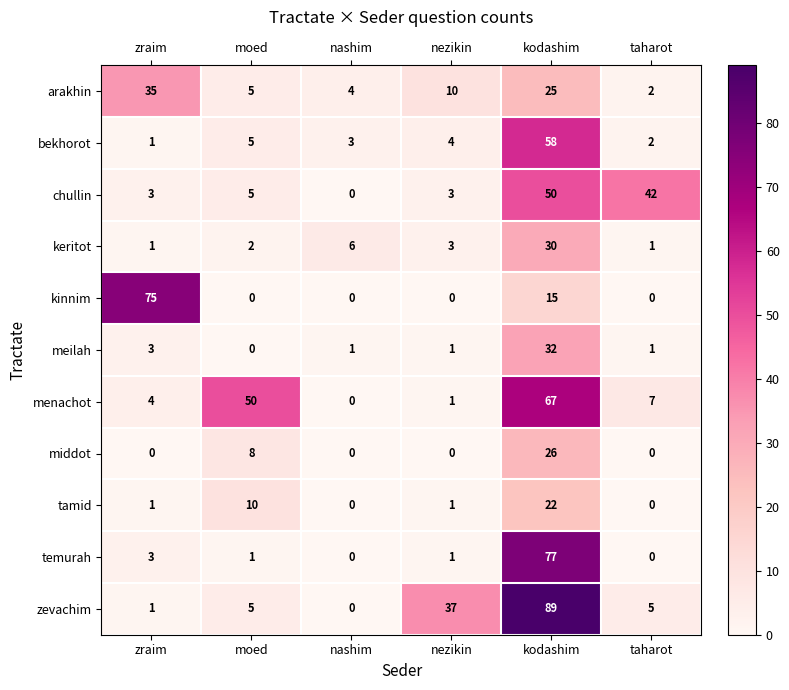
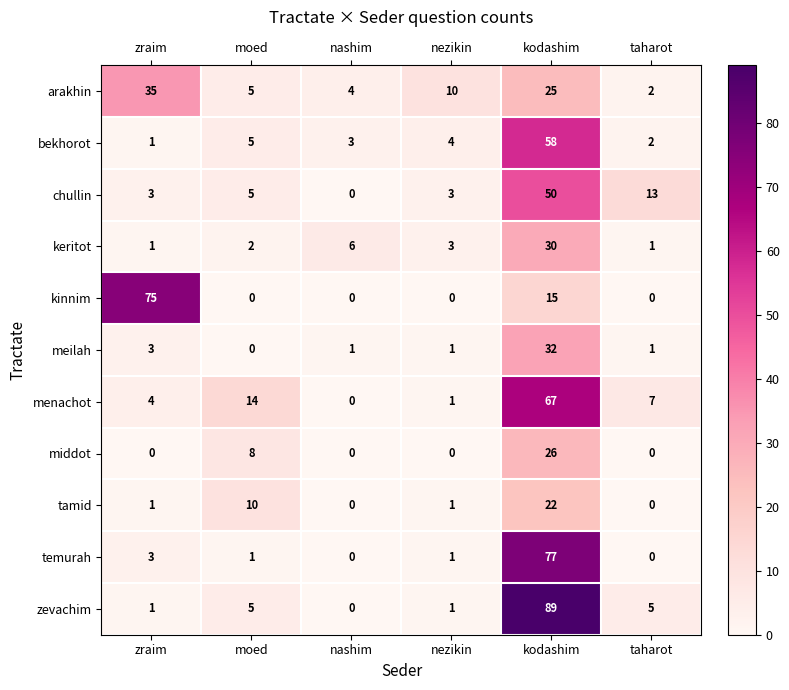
chullin, taharot: 42 -> 13
menachot, moed: 50 -> 14
zevachim, nezikin: 37 -> 1
